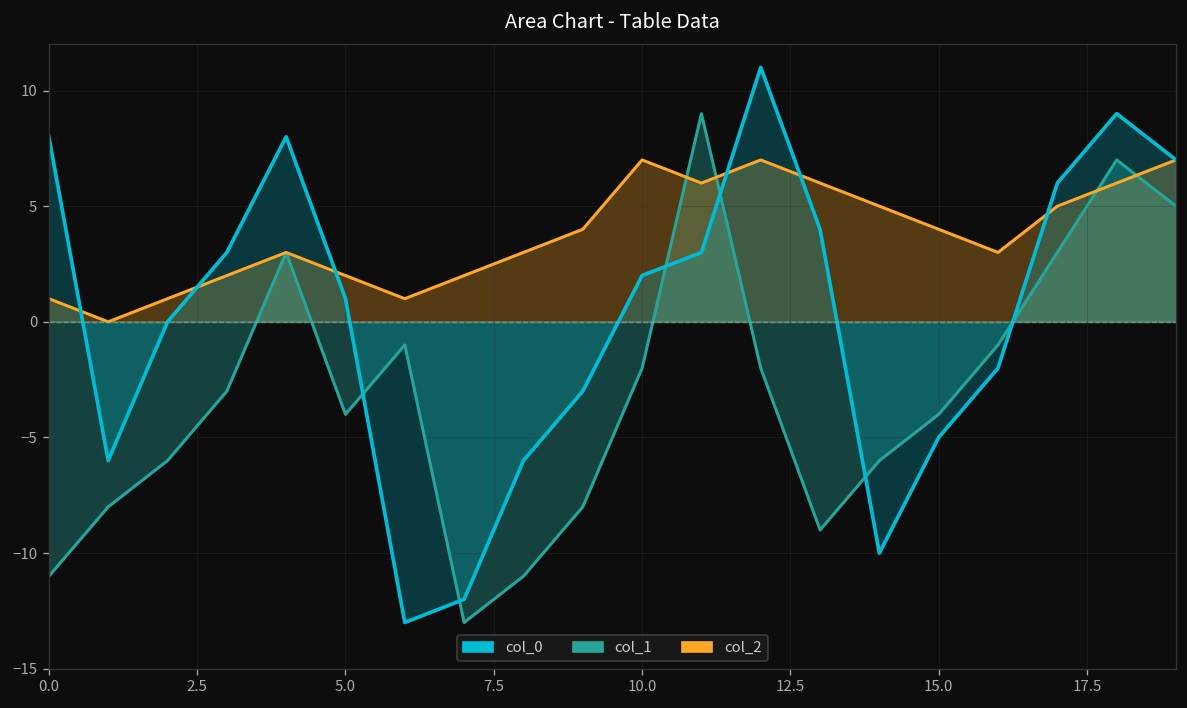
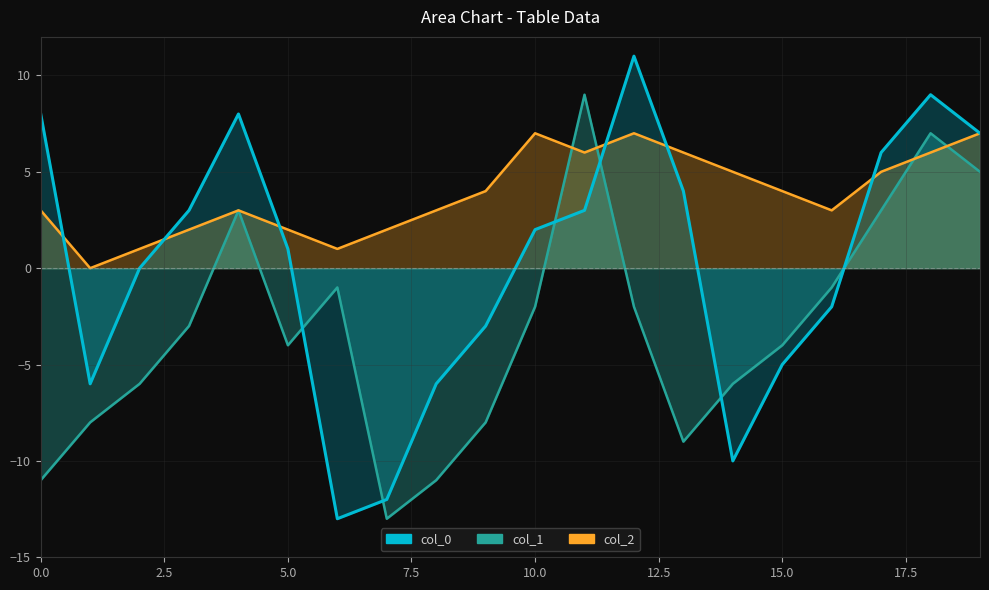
col_2, 0.0: 1 -> 3
